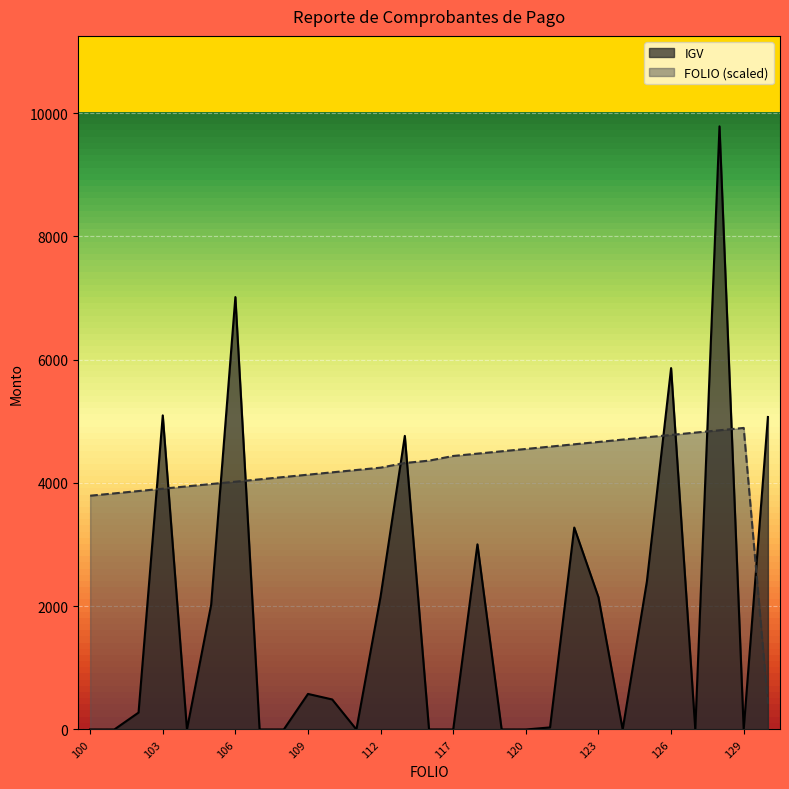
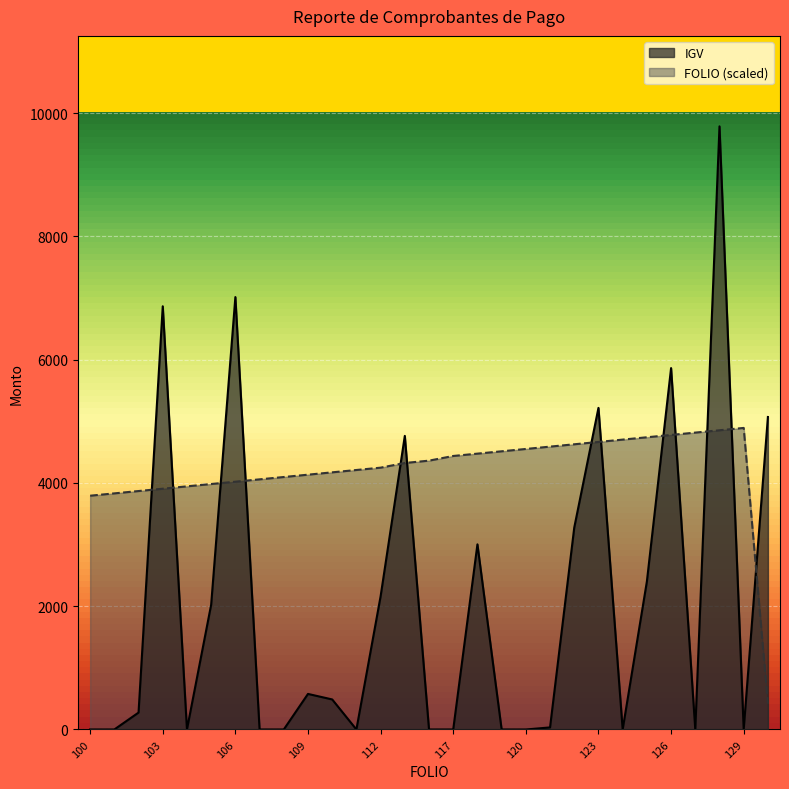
IGV, 103: 5100 -> 6900
IGV, 123: 2100 -> 5200
